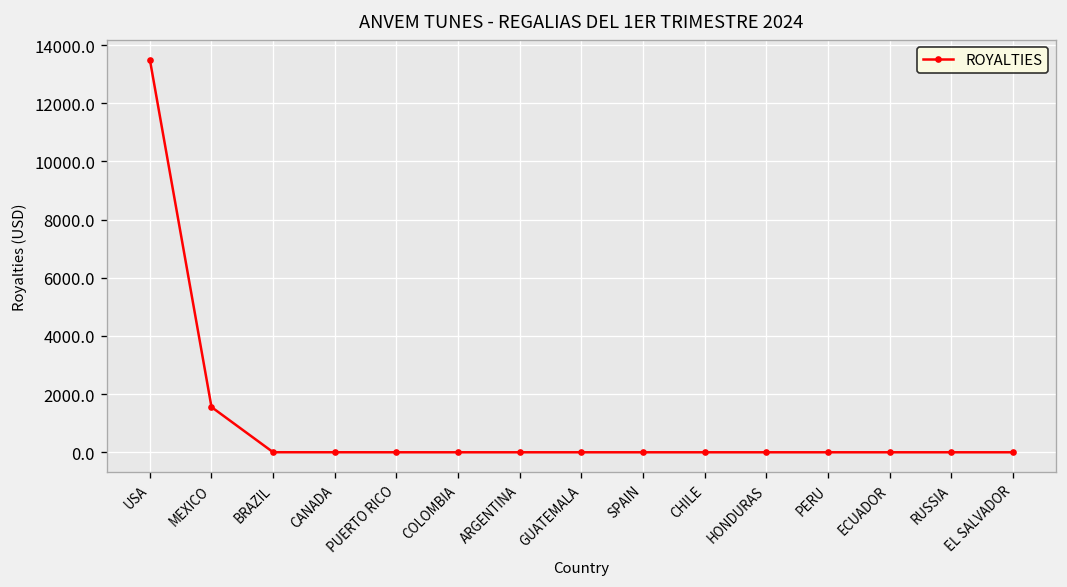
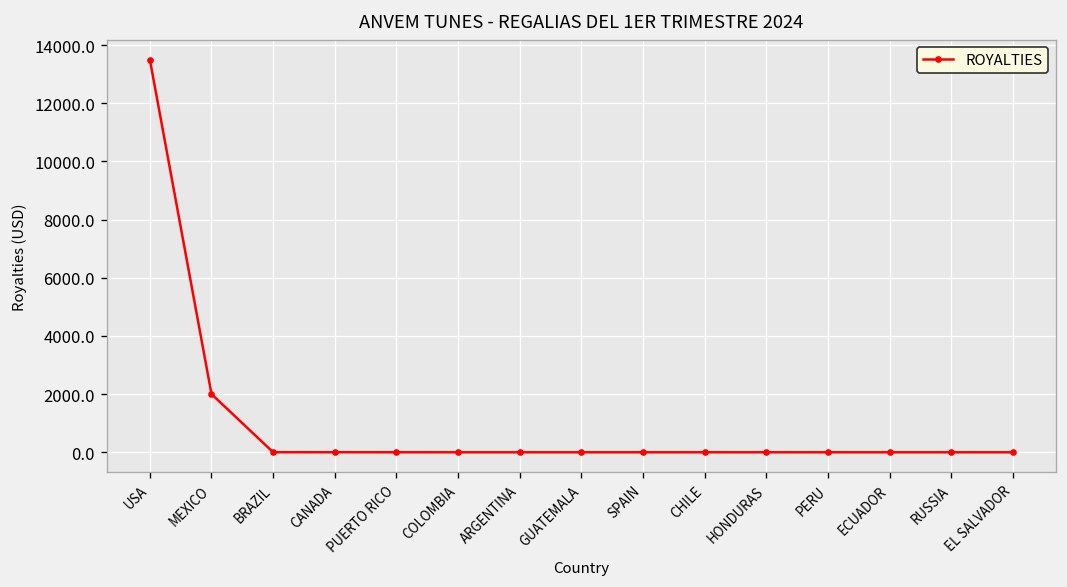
MEXICO: 1600 -> 2000
